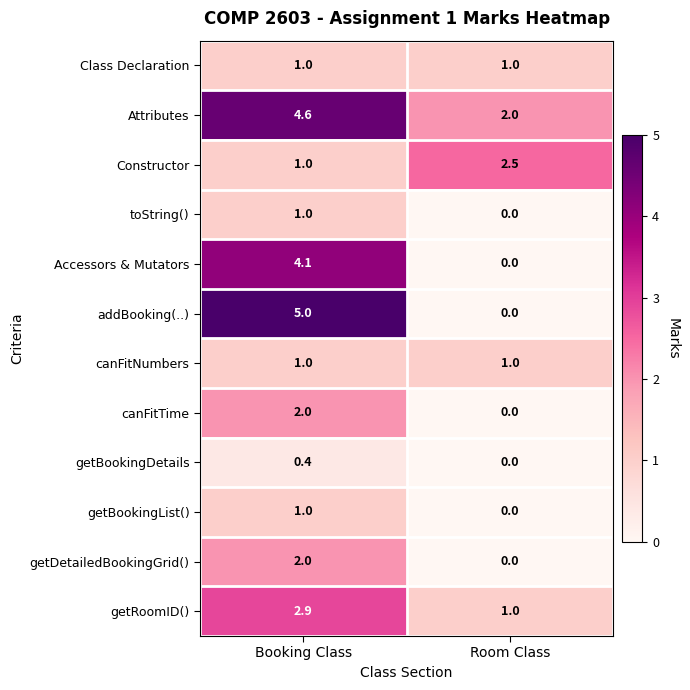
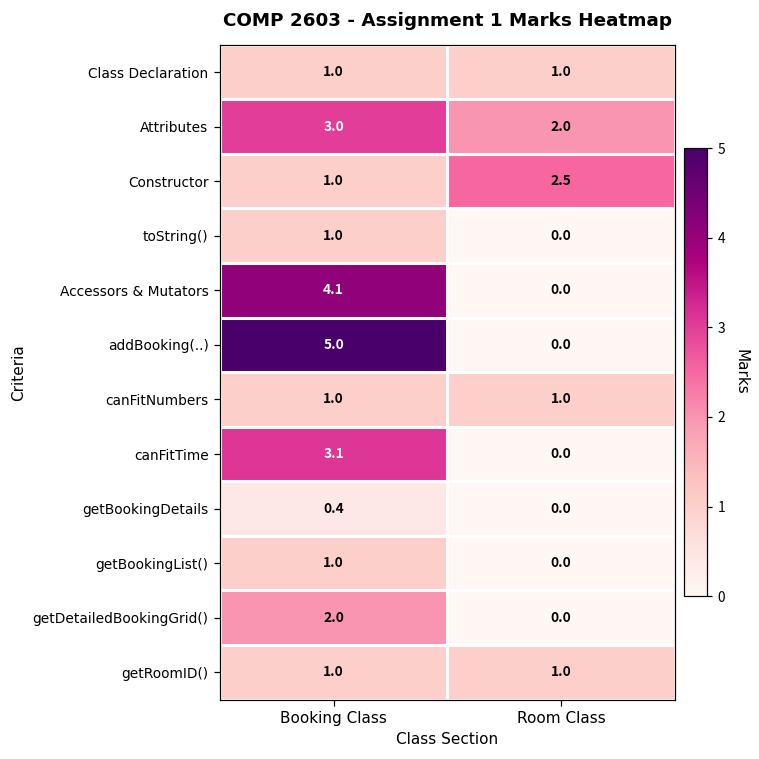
Attributes, Booking Class: 4.6 -> 3.0
canFitTime, Booking Class: 2.0 -> 3.1
getRoomID(), Booking Class: 2.9 -> 1.0
